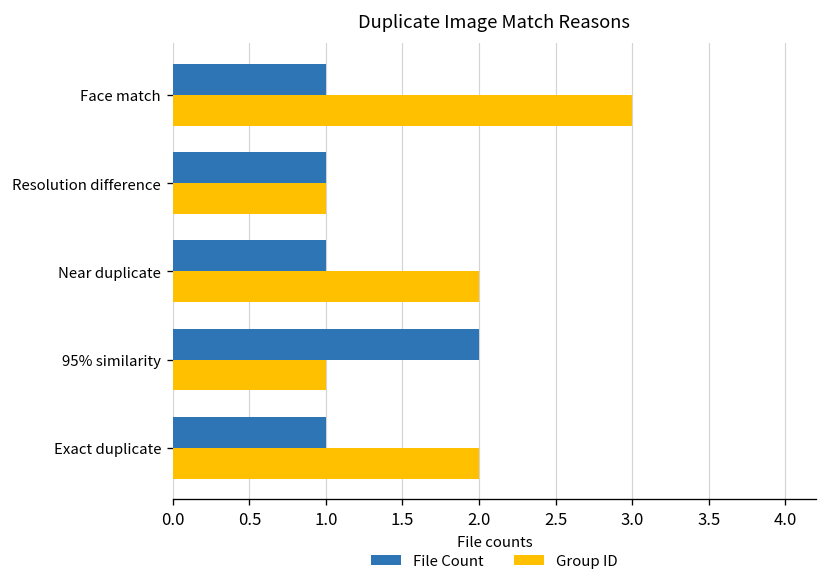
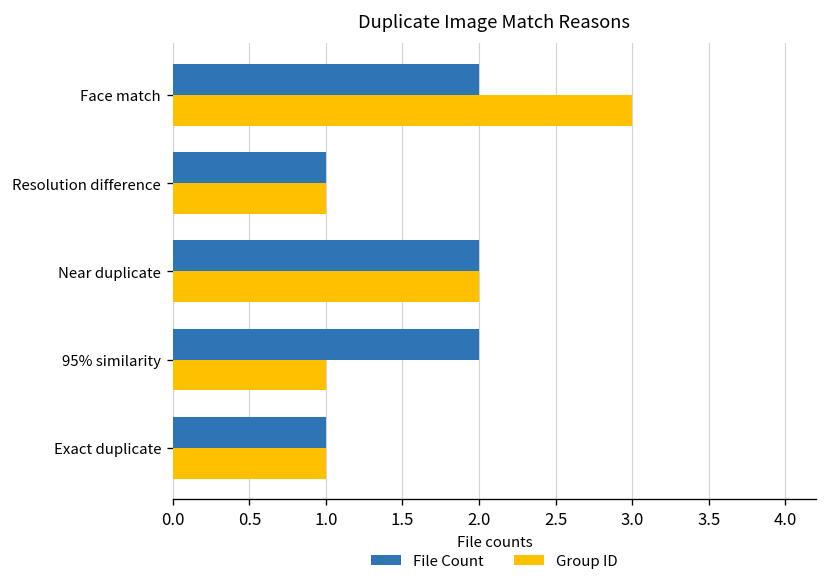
File Count, Face match: 1 -> 2
File Count, Near duplicate: 1 -> 2
Group ID, Exact duplicate: 2 -> 1
